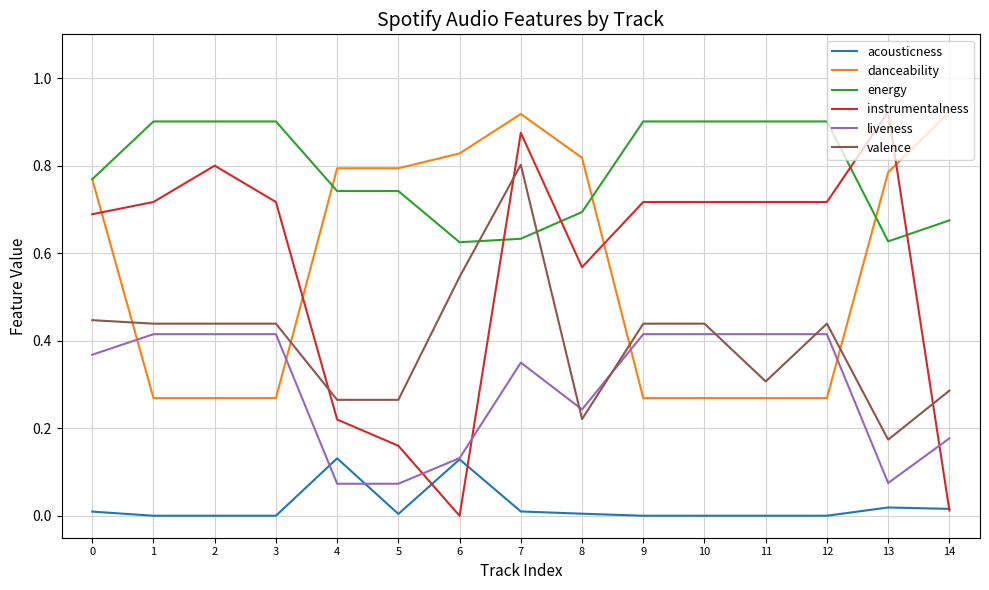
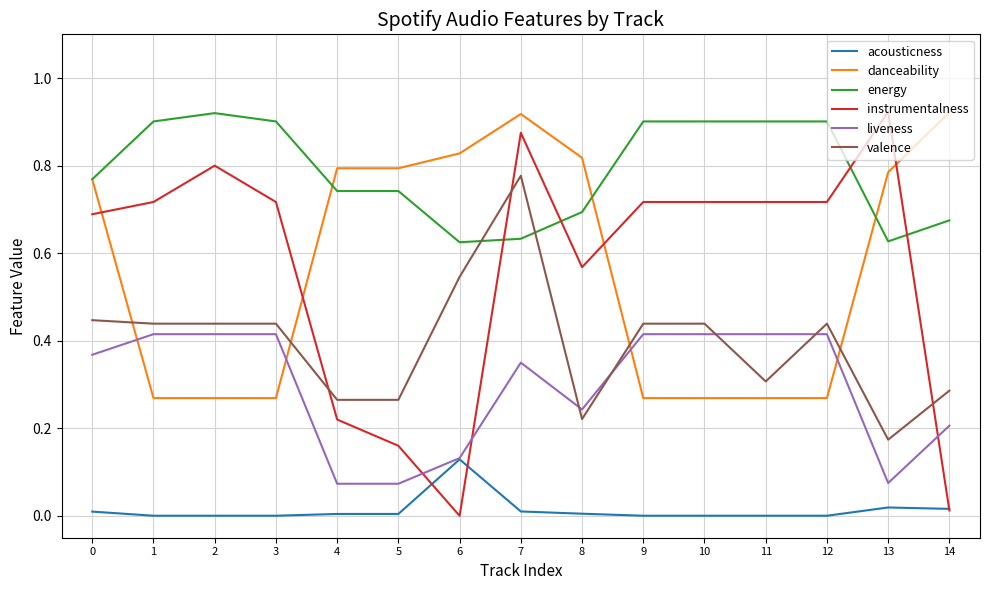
energy, 2: 0.90 -> 0.92
acousticness, 4: 0.13 -> 0.00
valence, 7: 0.80 -> 0.78
liveness, 14: 0.18 -> 0.21
